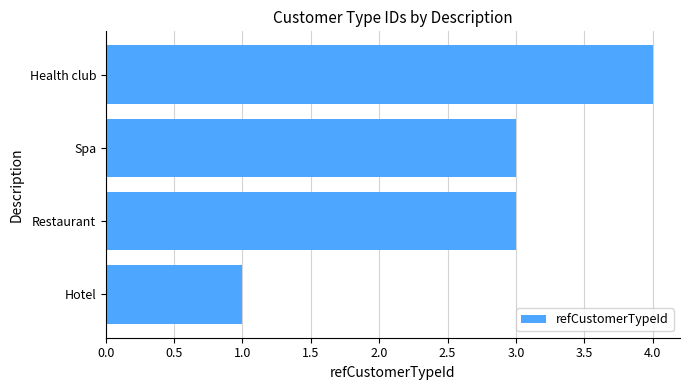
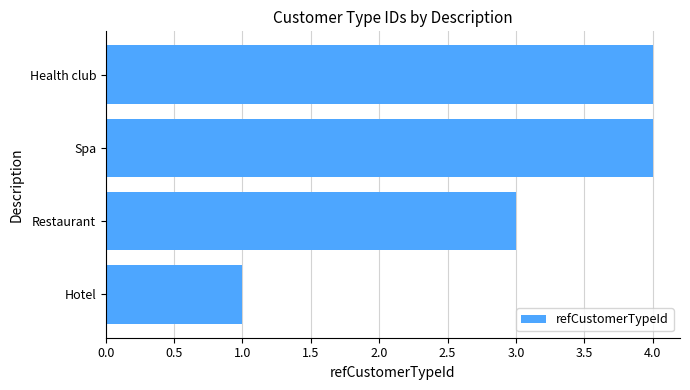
Spa: 3 -> 4
